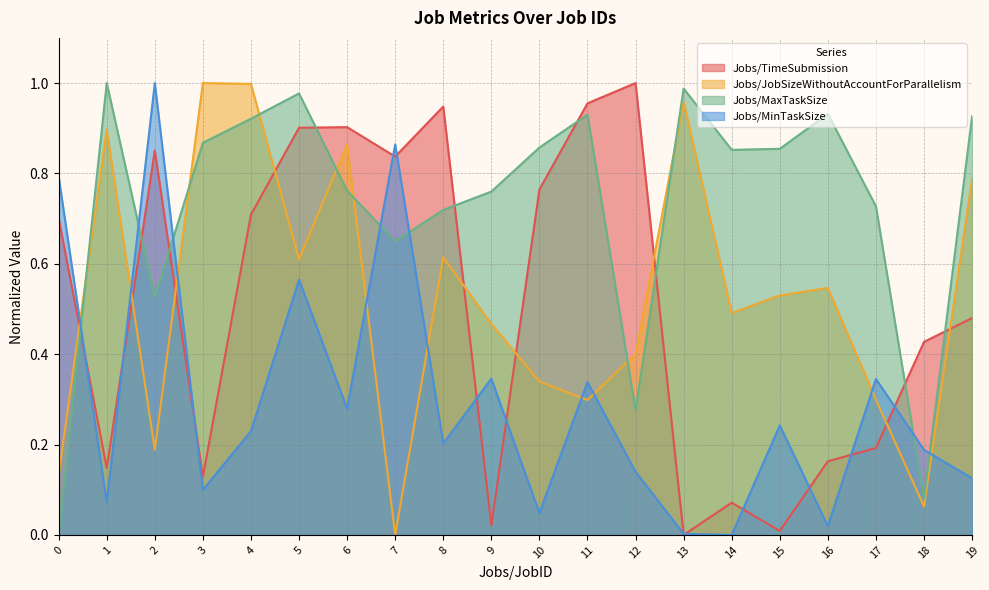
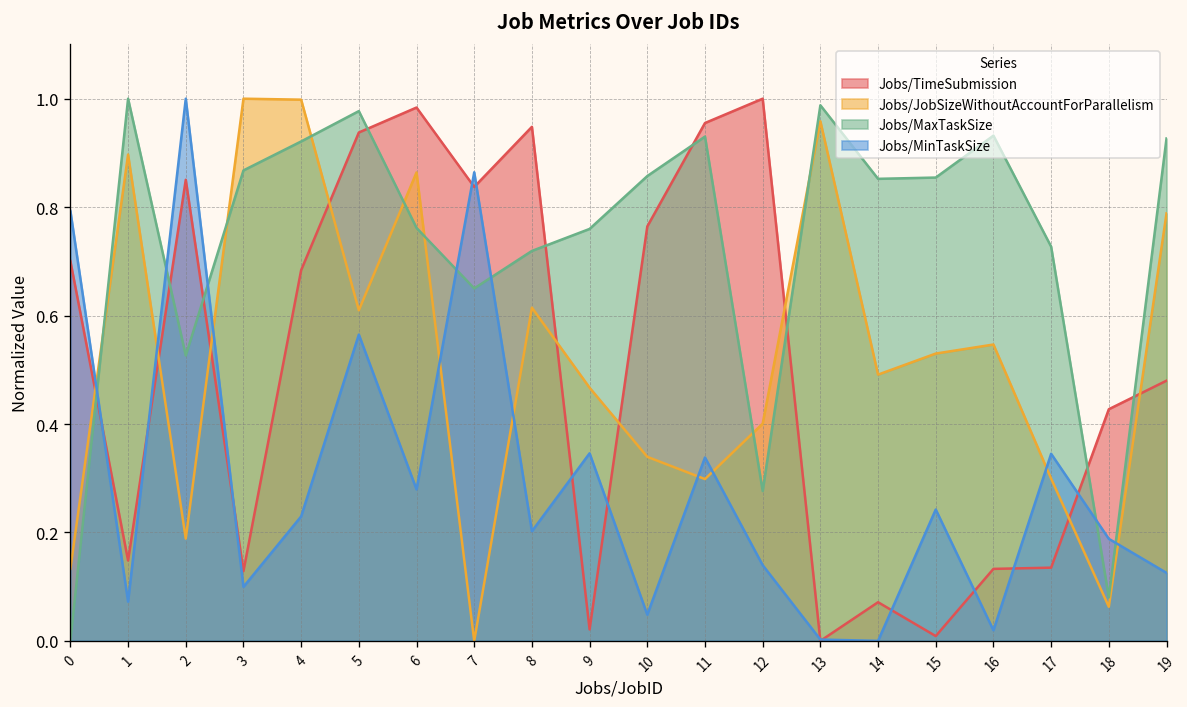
Jobs/TimeSubmission, 4: 0.71 -> 0.68
Jobs/TimeSubmission, 5: 0.90 -> 0.94
Jobs/TimeSubmission, 6: 0.90 -> 0.98
Jobs/TimeSubmission, 16: 0.16 -> 0.13
Jobs/TimeSubmission, 17: 0.19 -> 0.14
